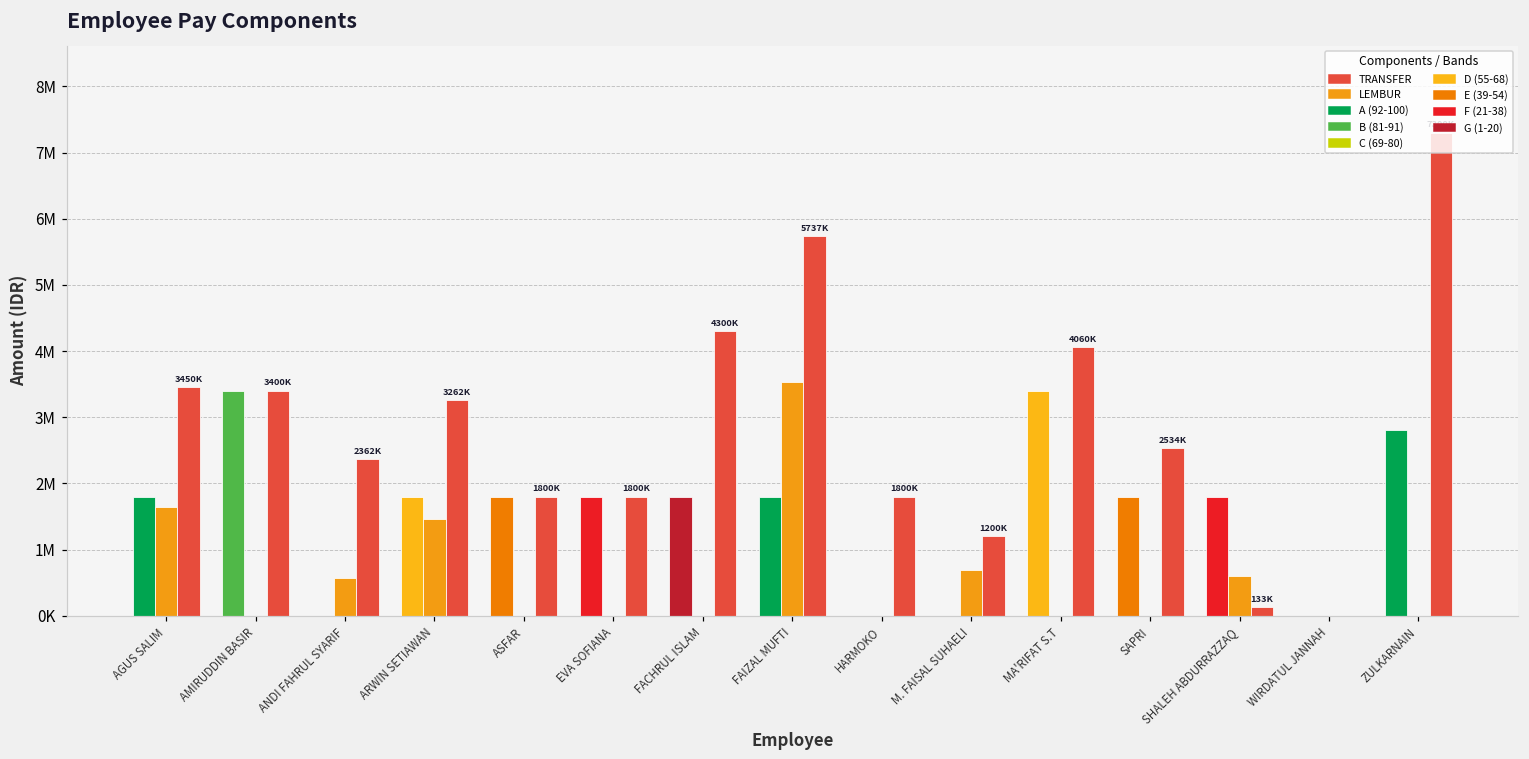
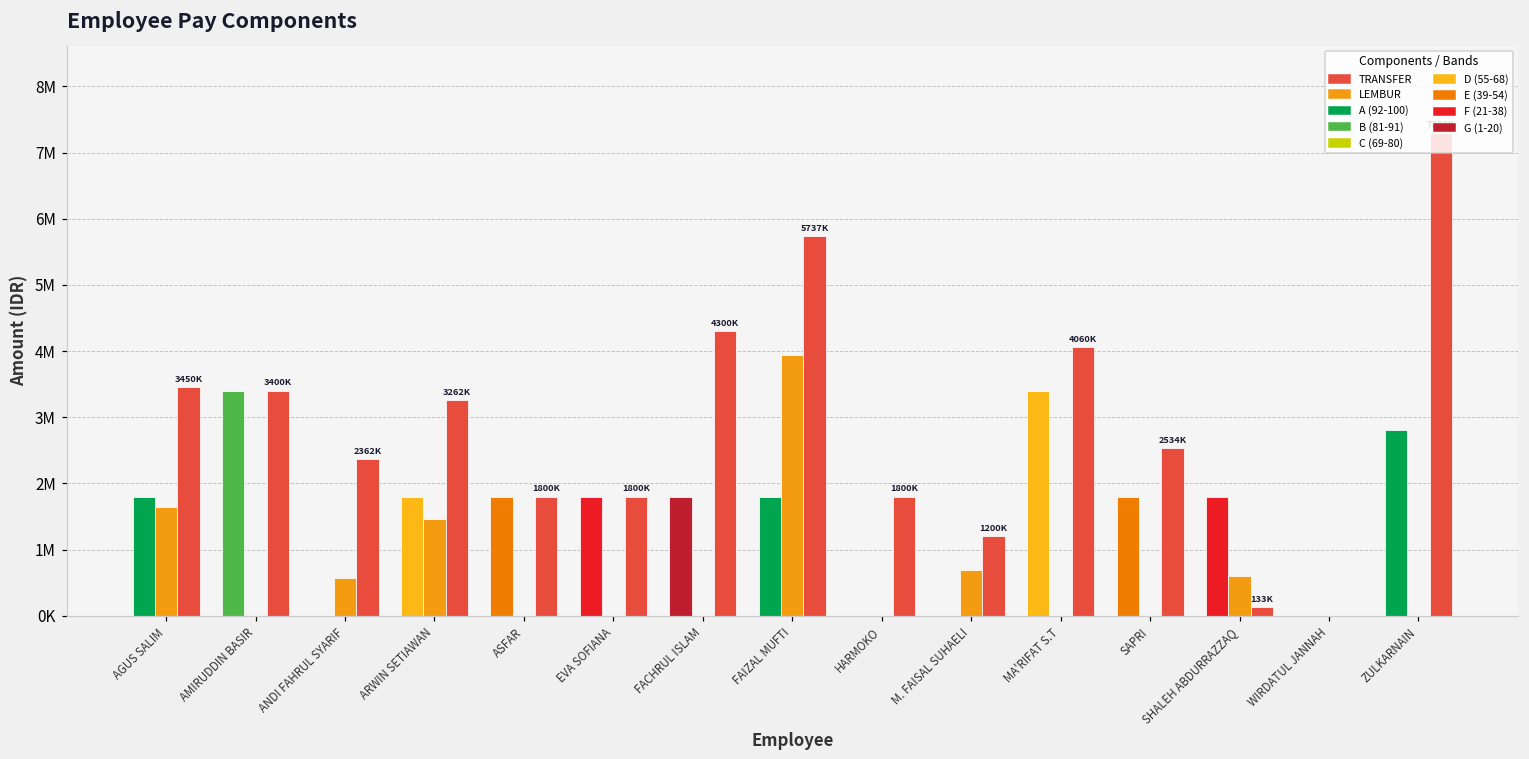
LEMBUR, FAIZAL MUFTI: 3500000 -> 3900000
